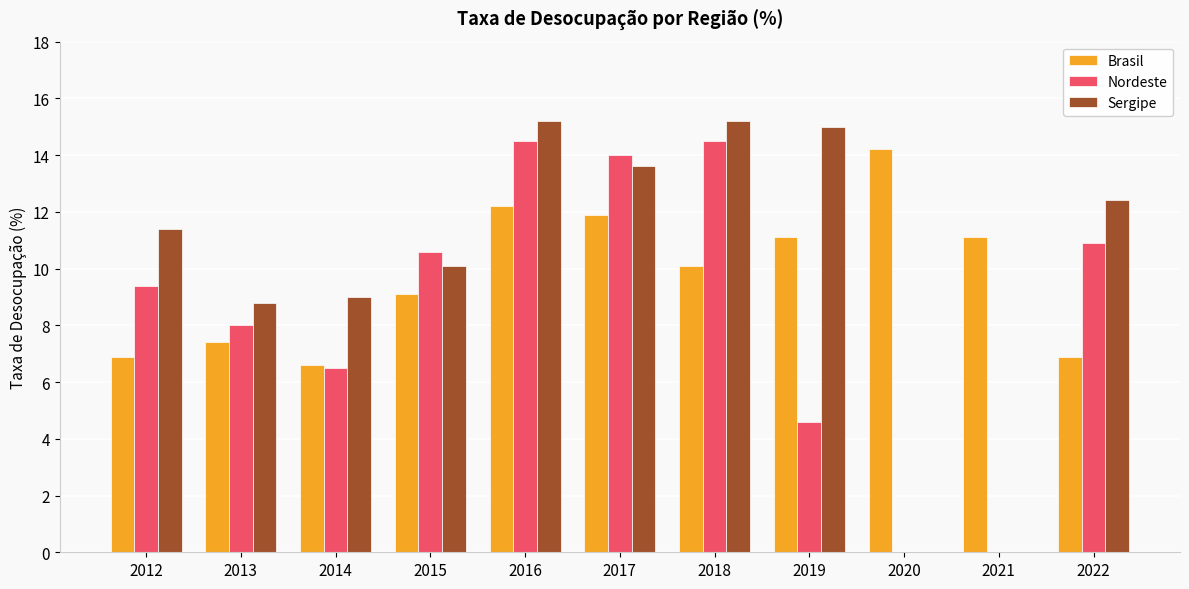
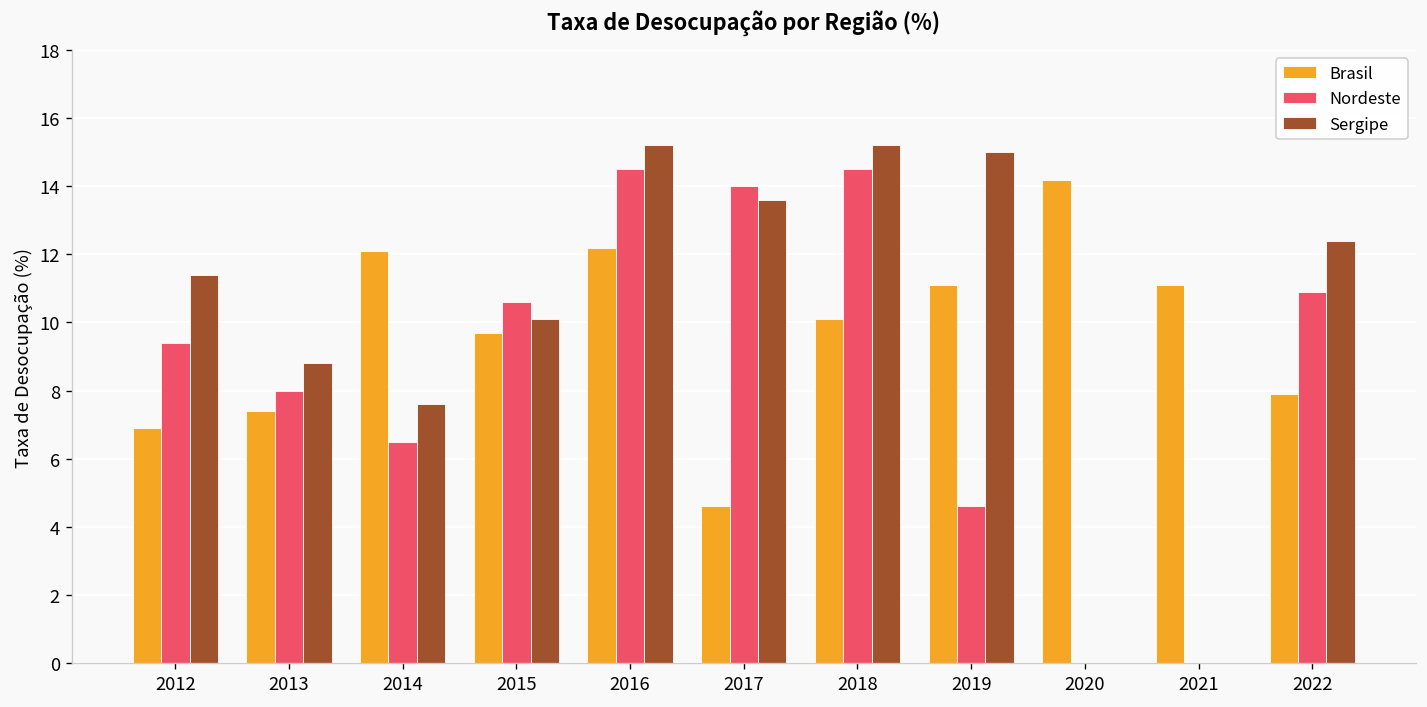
Brasil, 2014: 6.6 -> 12.1
Sergipe, 2014: 9.0 -> 7.6
Brasil, 2015: 9.1 -> 9.7
Brasil, 2017: 11.9 -> 4.6
Brasil, 2022: 6.9 -> 7.9
